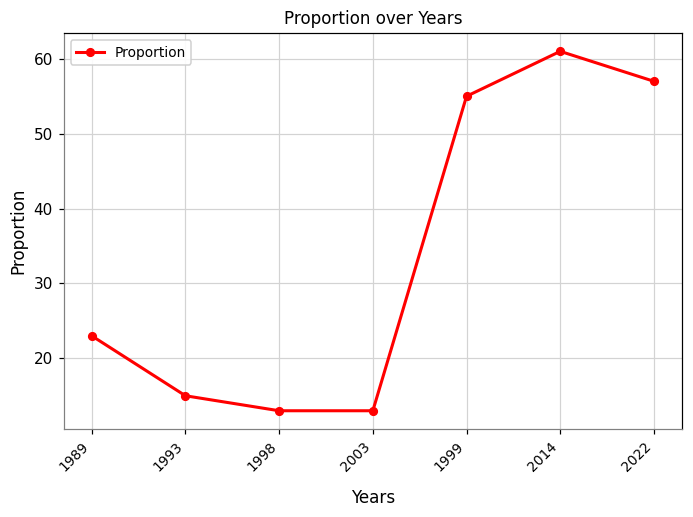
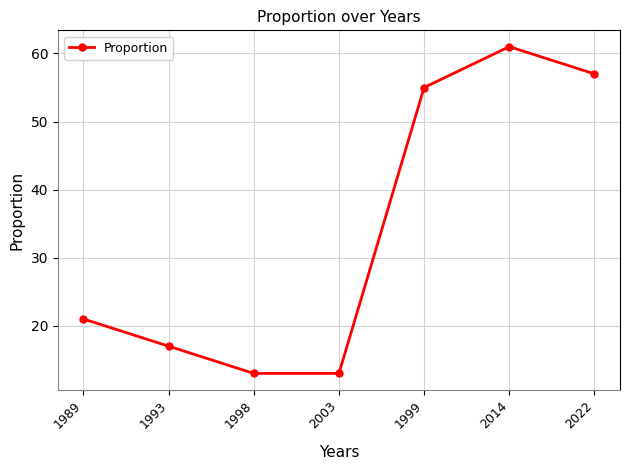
1989: 23 -> 21
1993: 15 -> 17
